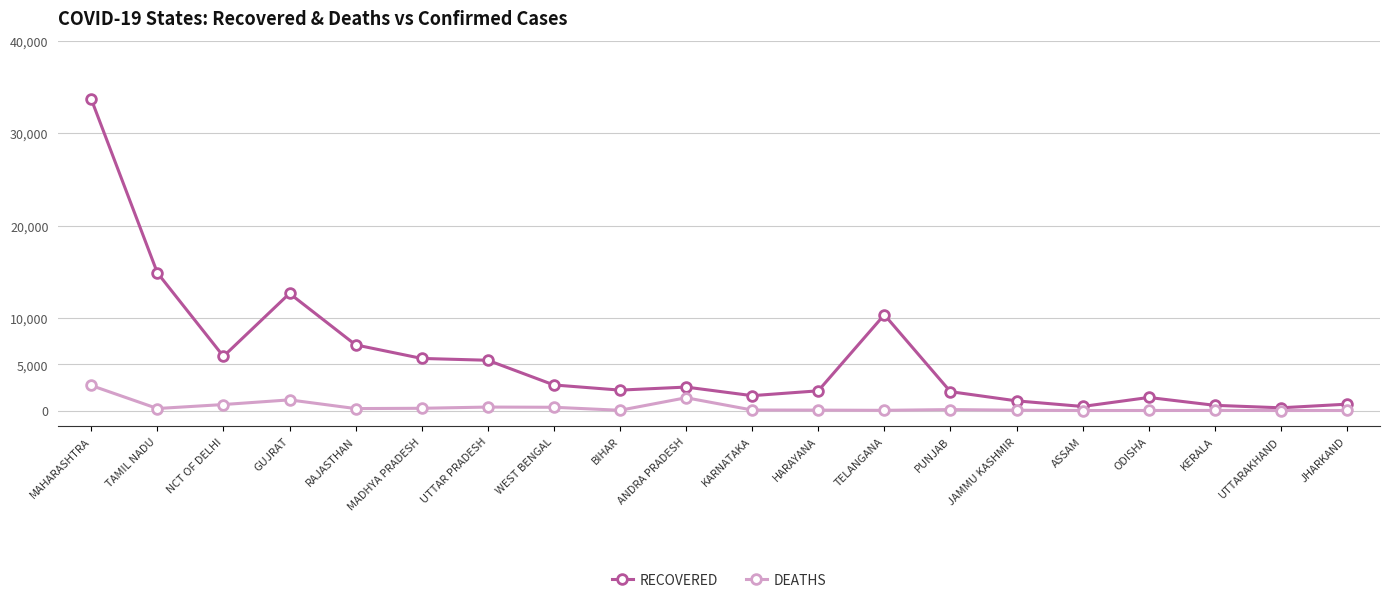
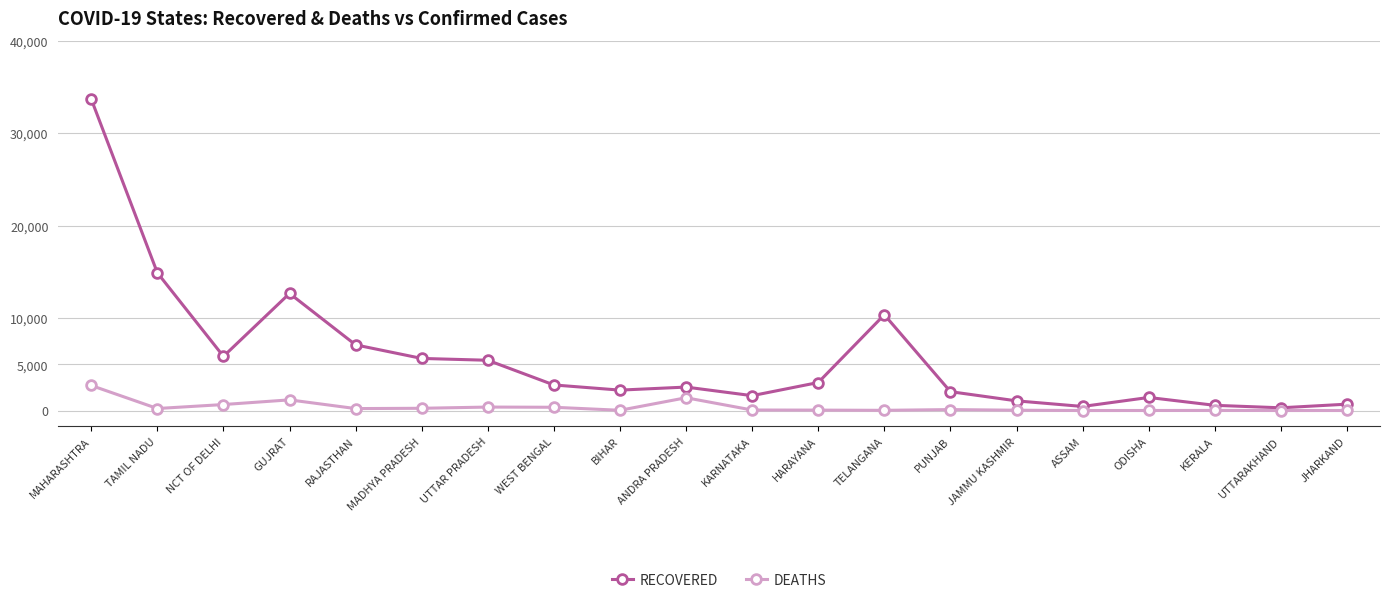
RECOVERED, HARAYANA: 2,000 -> 3,000
